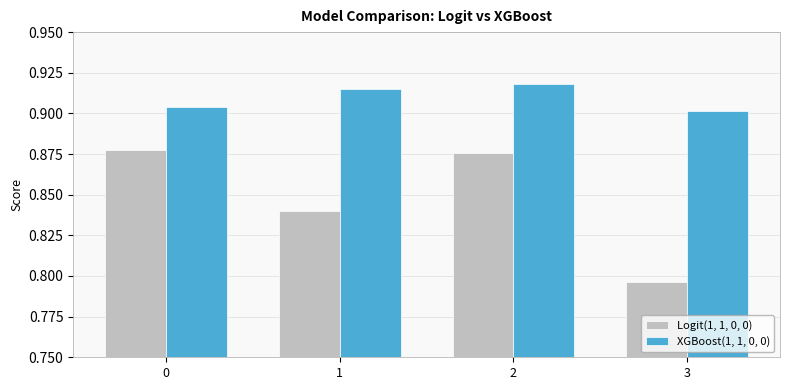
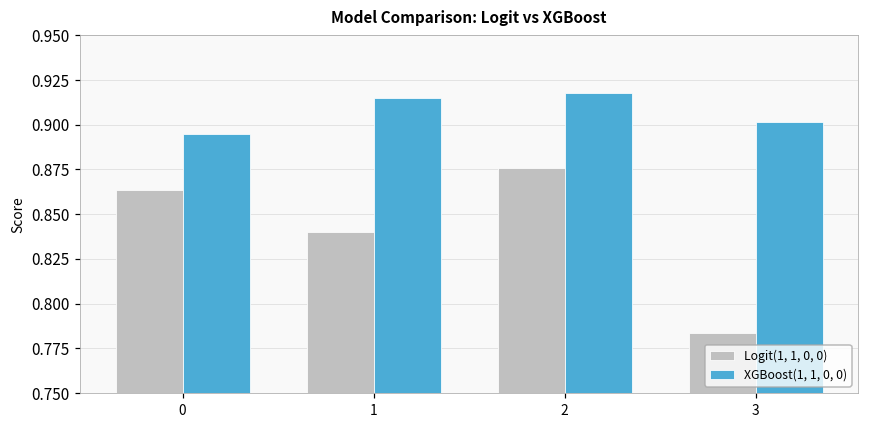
Logit(1, 1, 0, 0), 0: 0.878 -> 0.864
XGBoost(1, 1, 0, 0), 0: 0.904 -> 0.895
Logit(1, 1, 0, 0), 3: 0.796 -> 0.784
